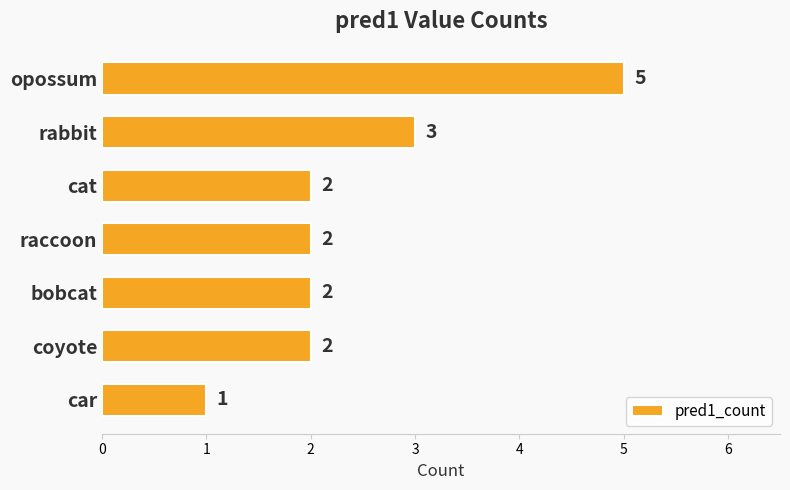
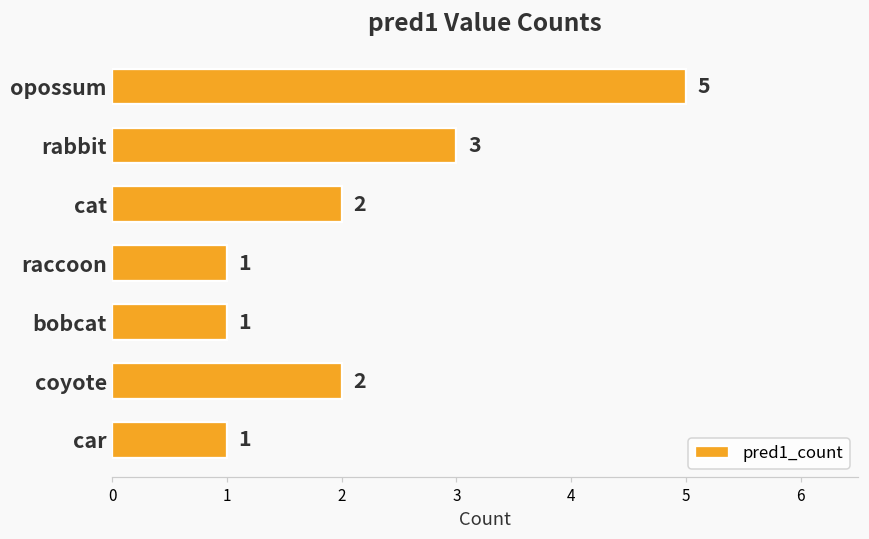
raccoon: 2 -> 1
bobcat: 2 -> 1
